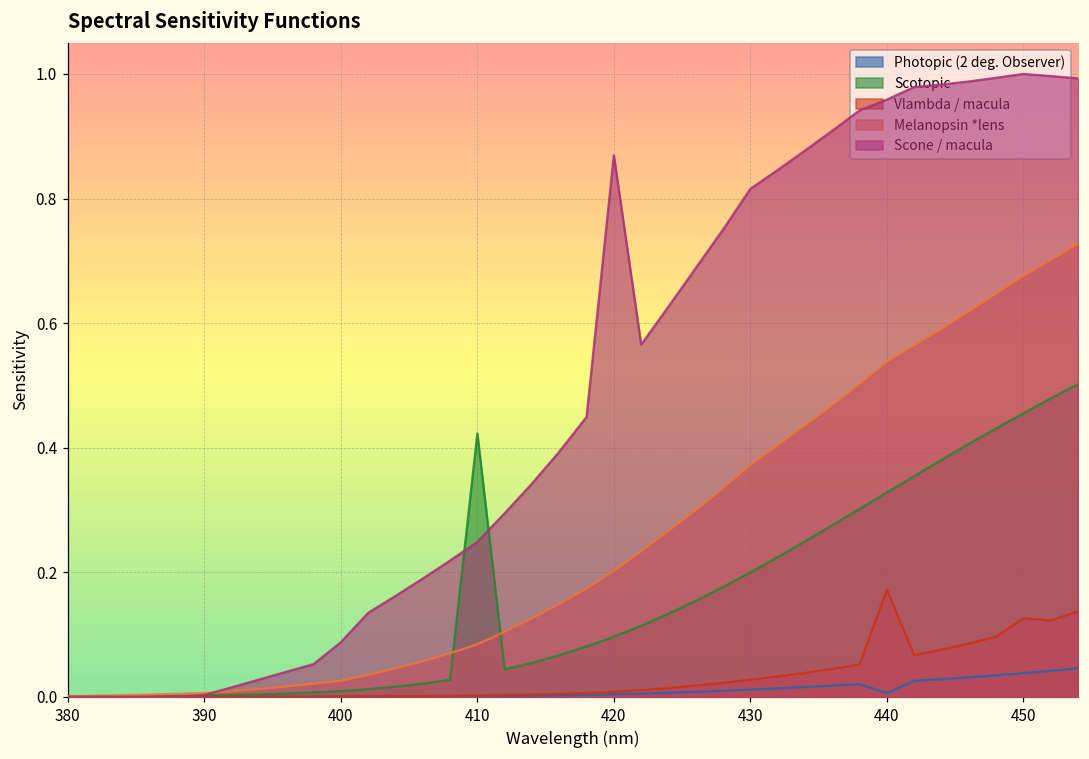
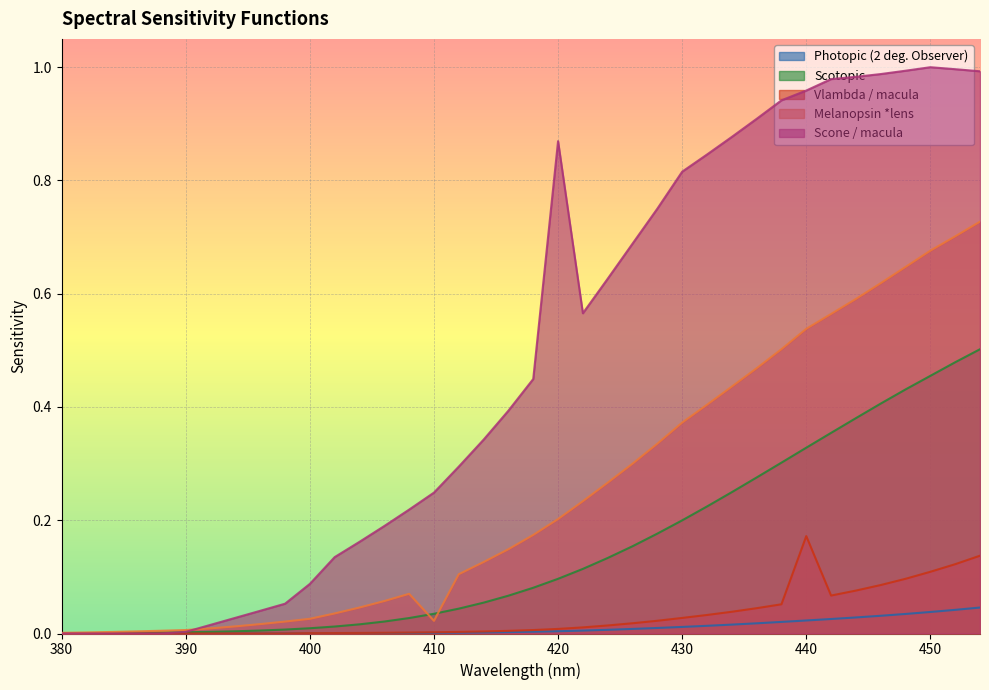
Scotopic, 410: 0.42 -> 0.03
Melanopsin *lens, 410: 0.08 -> 0.02
Photopic (2 deg. Observer), 440: 0.01 -> 0.02
Vlambda / macula, 450: 0.13 -> 0.11
